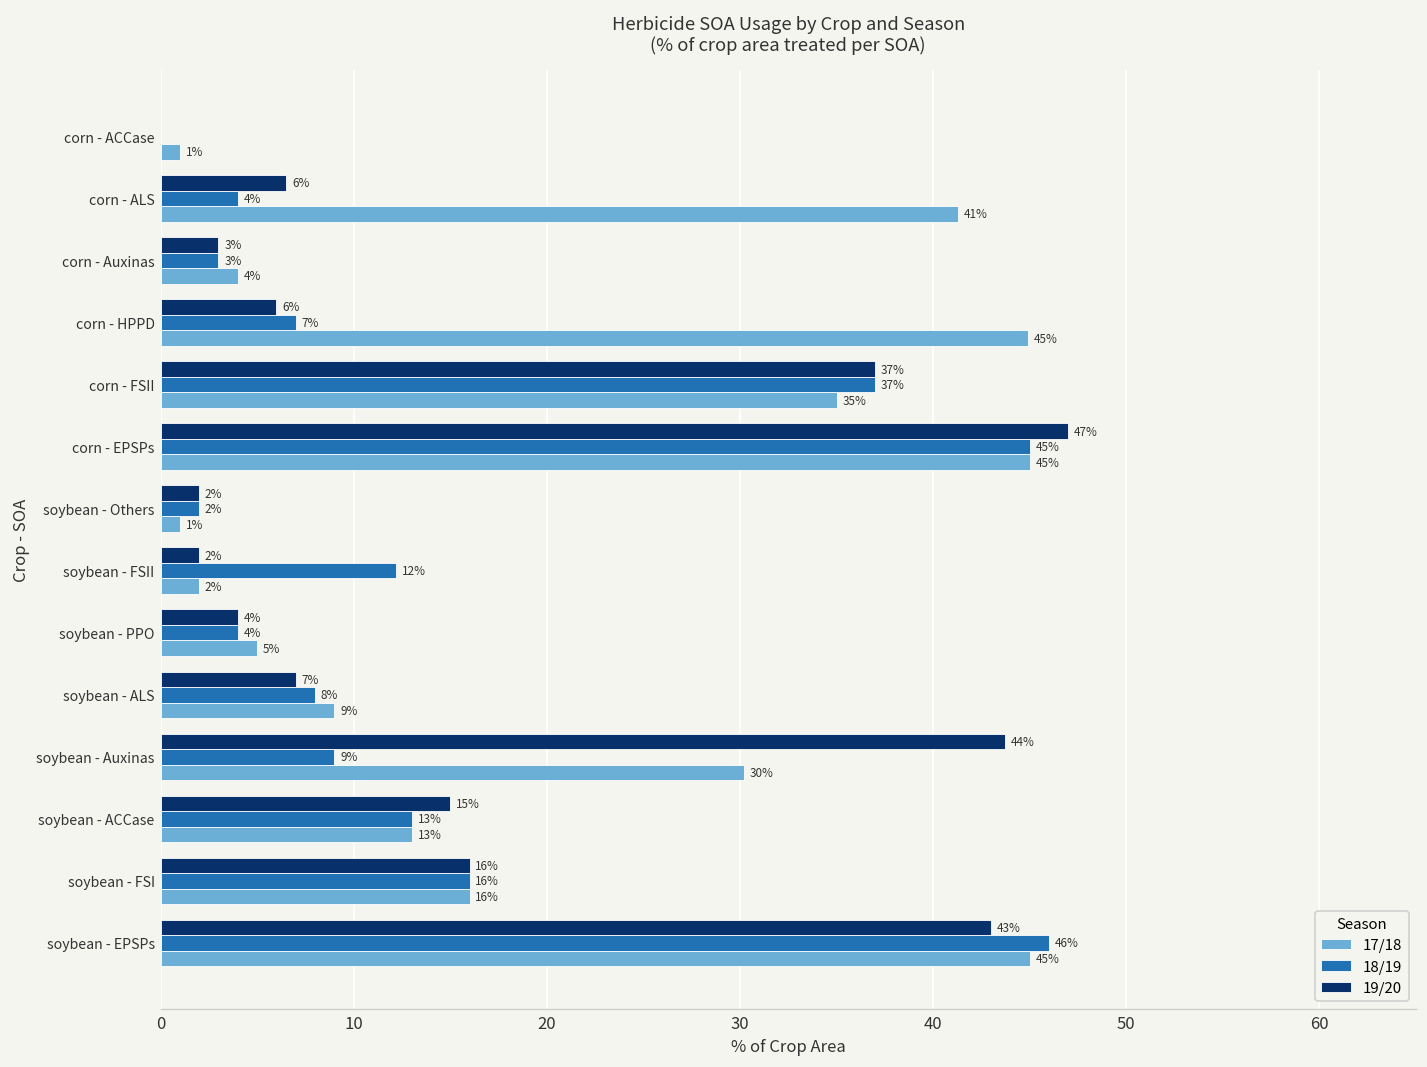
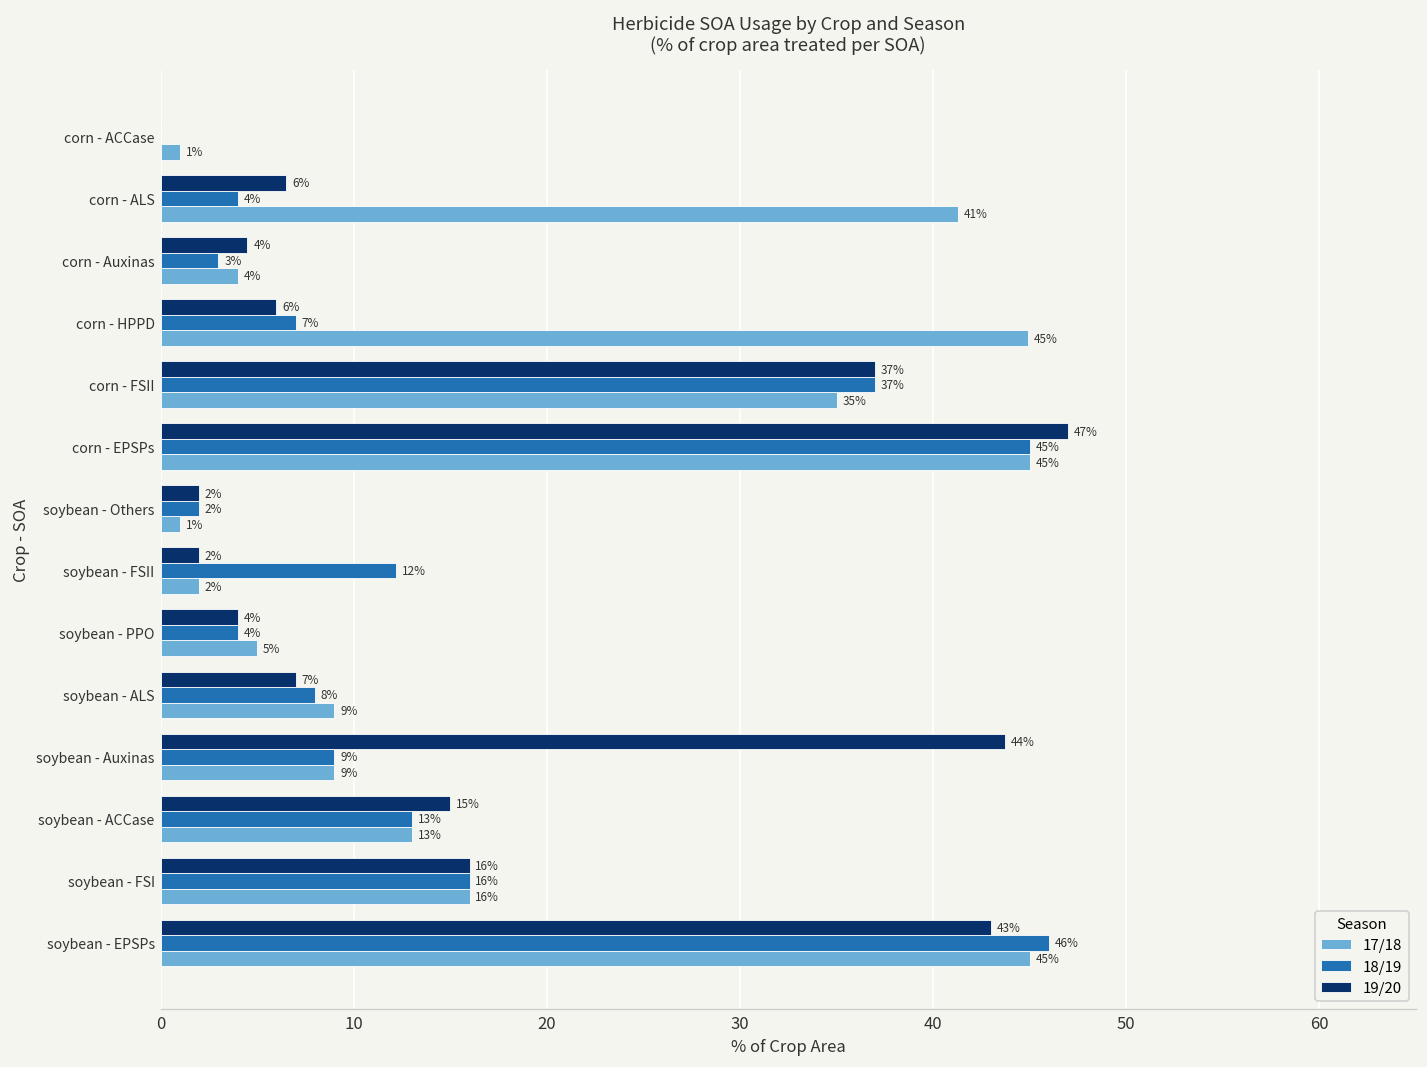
19/20, corn - Auxinas: 3% -> 4%
17/18, soybean - Auxinas: 30% -> 9%
